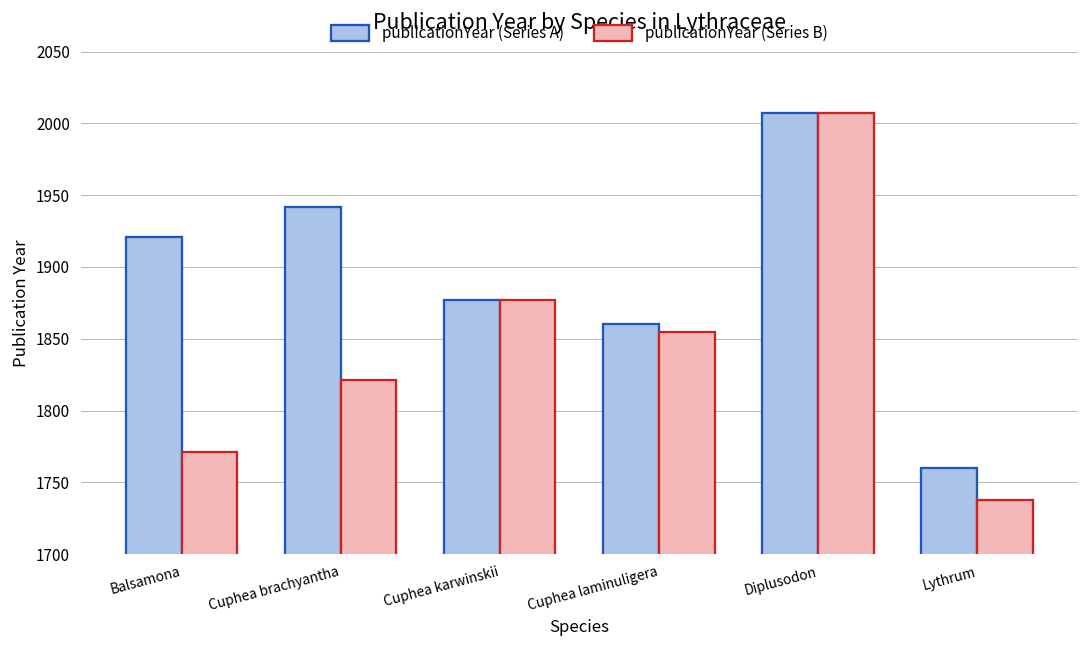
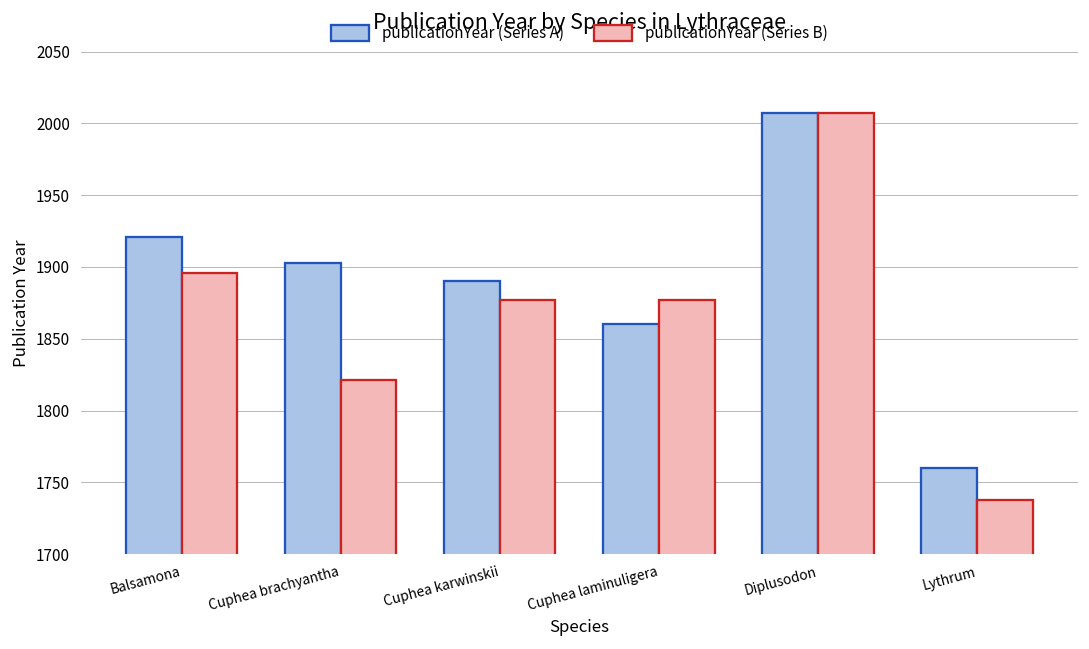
publicationYear (Series B), Balsamona: 1771 -> 1896
publicationYear (Series A), Cuphea brachyantha: 1942 -> 1903
publicationYear (Series A), Cuphea karwinskii: 1877 -> 1890
publicationYear (Series B), Cuphea laminuligera: 1855 -> 1877
